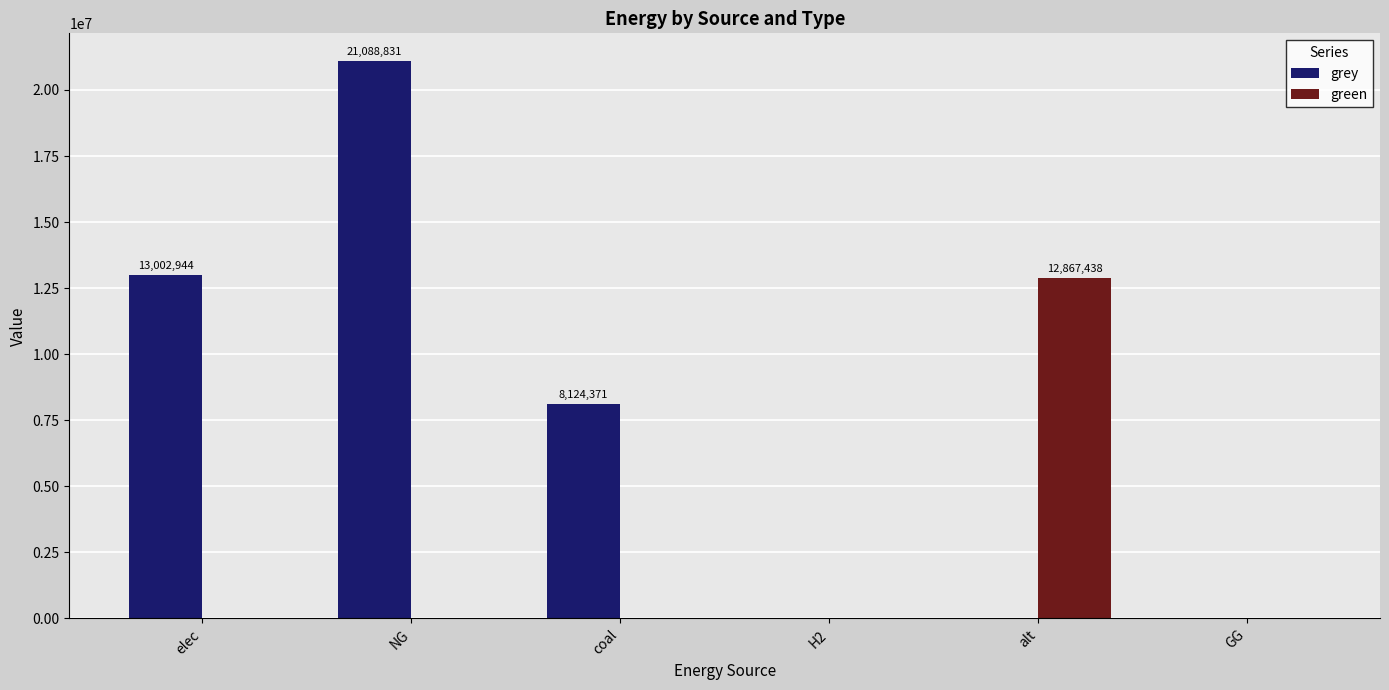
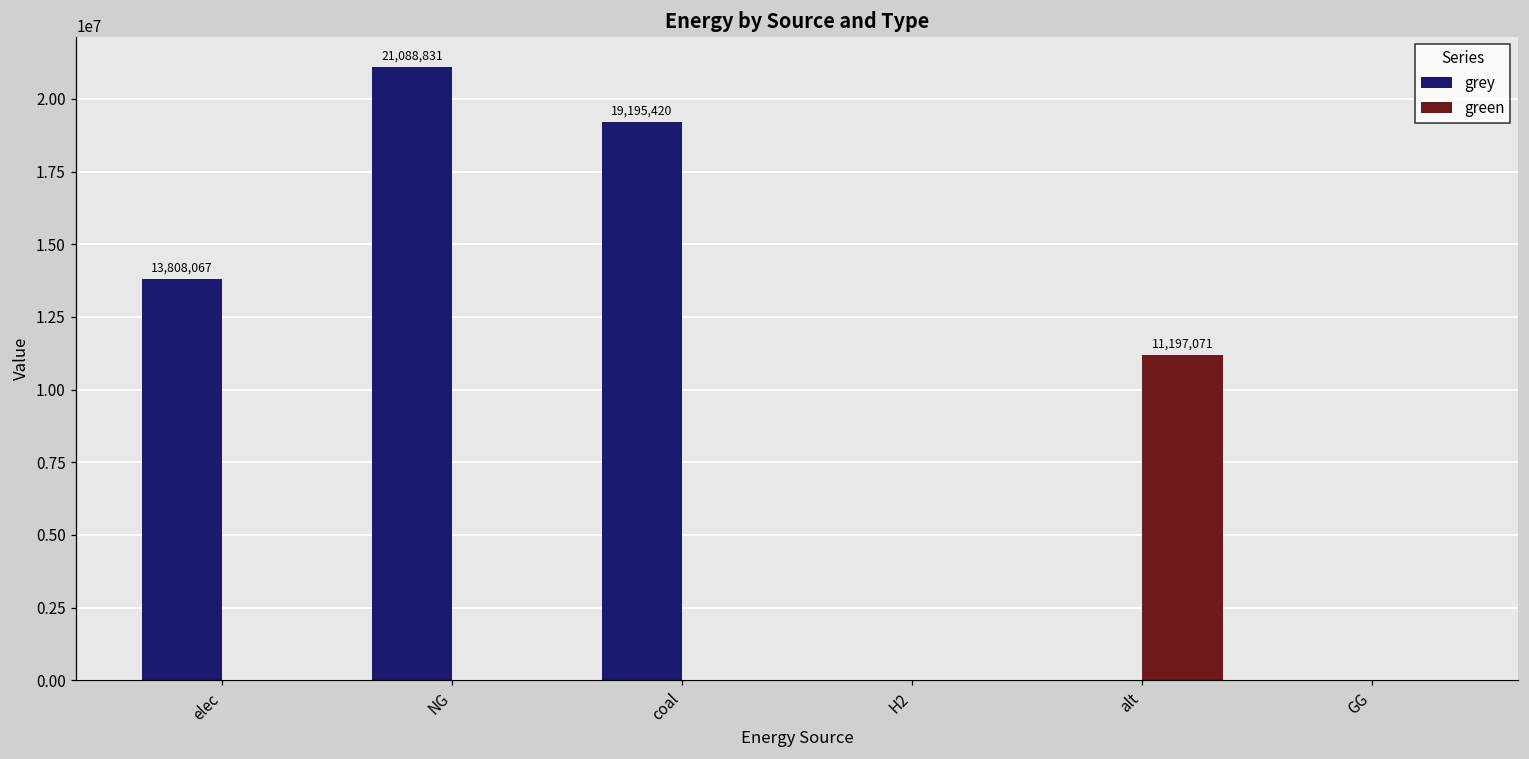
grey, elec: 13,002,944 -> 13,808,067
grey, coal: 8,124,371 -> 19,195,420
green, alt: 12,867,438 -> 11,197,071
